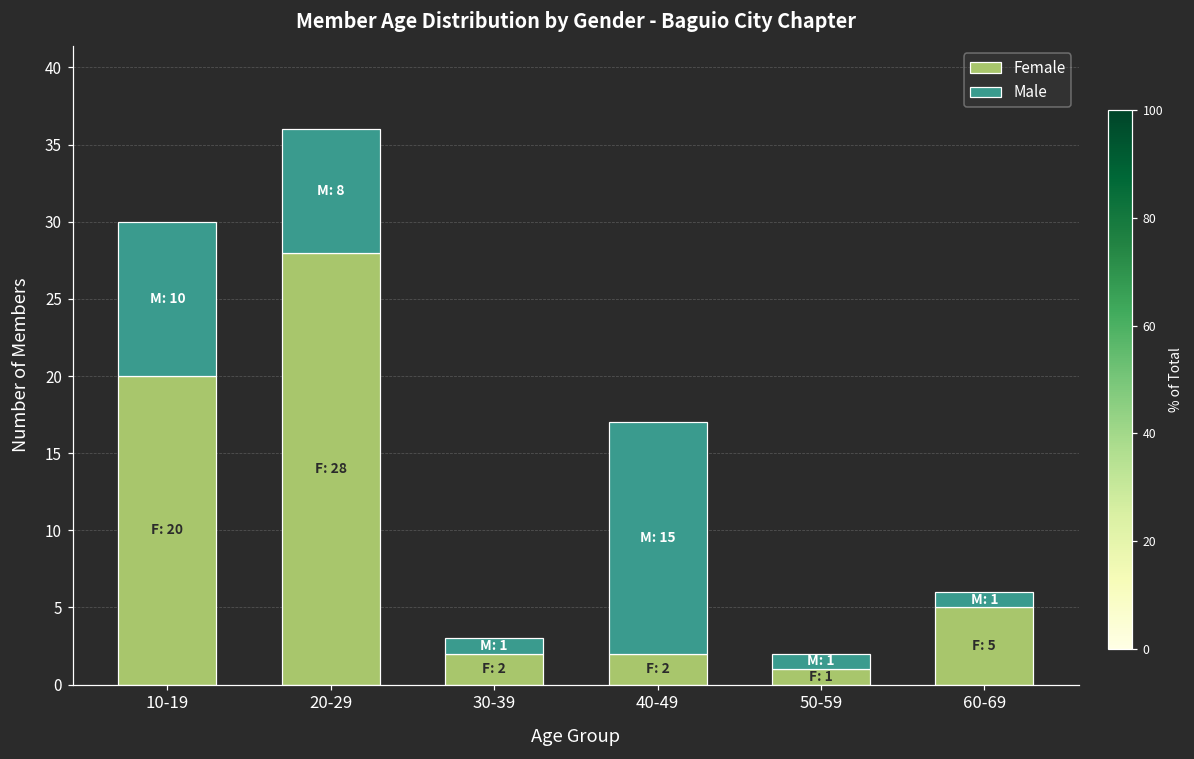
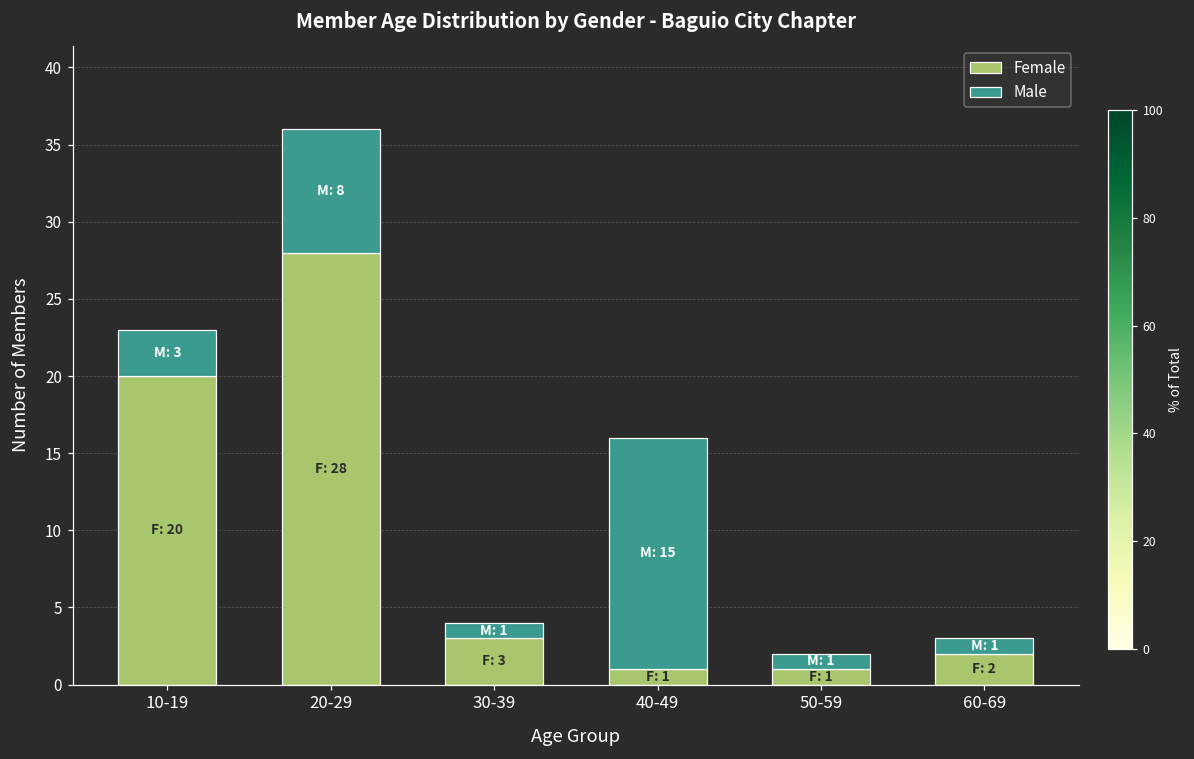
Male, 10-19: 10 -> 3
Female, 30-39: 2 -> 3
Female, 40-49: 2 -> 1
Female, 60-69: 5 -> 2
